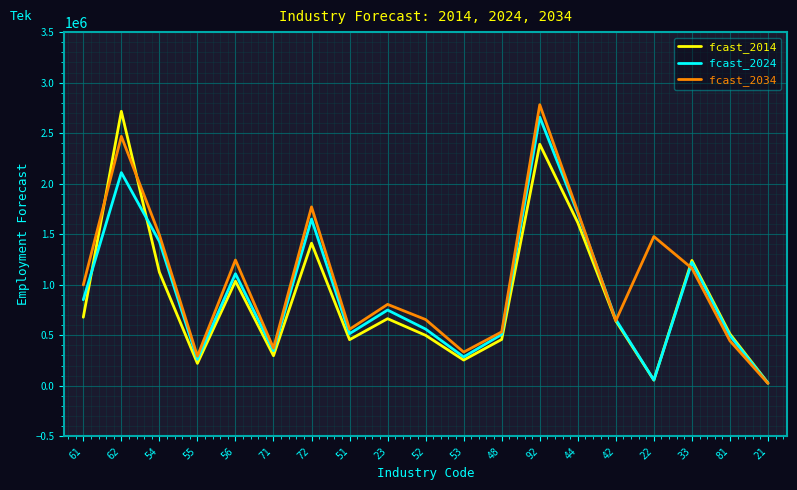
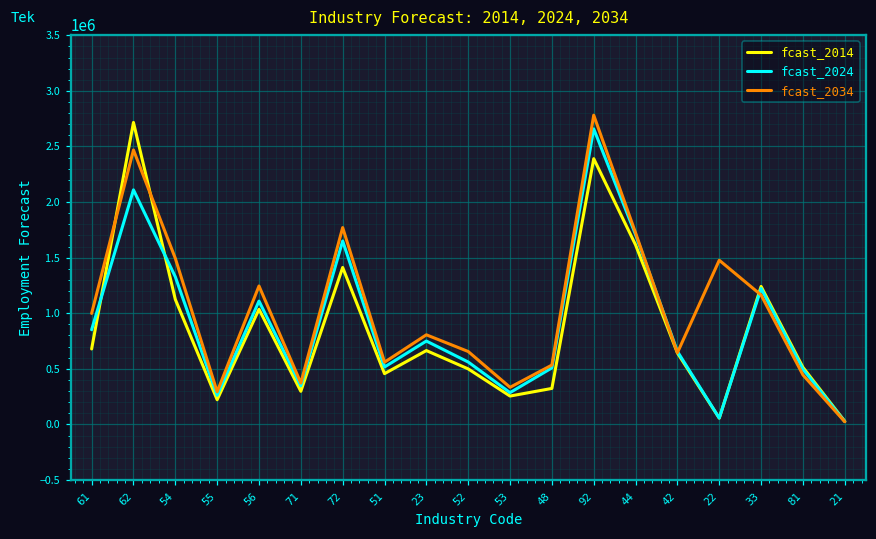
fcast_2024, 54: 1430000 -> 1330000
fcast_2014, 48: 460000 -> 320000
